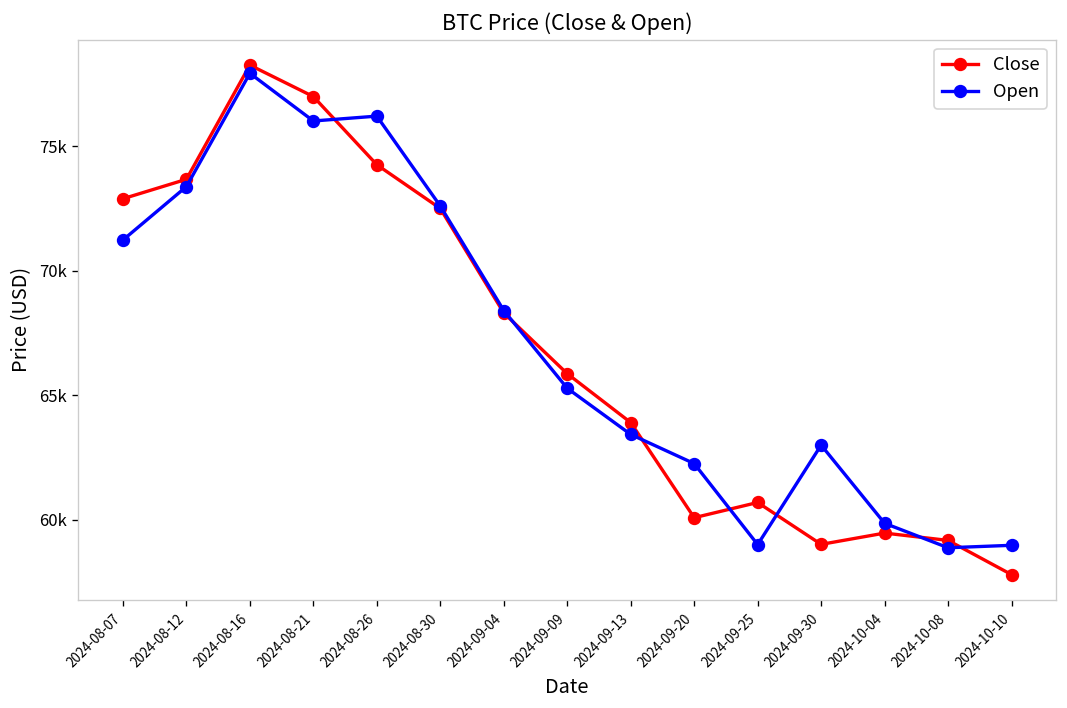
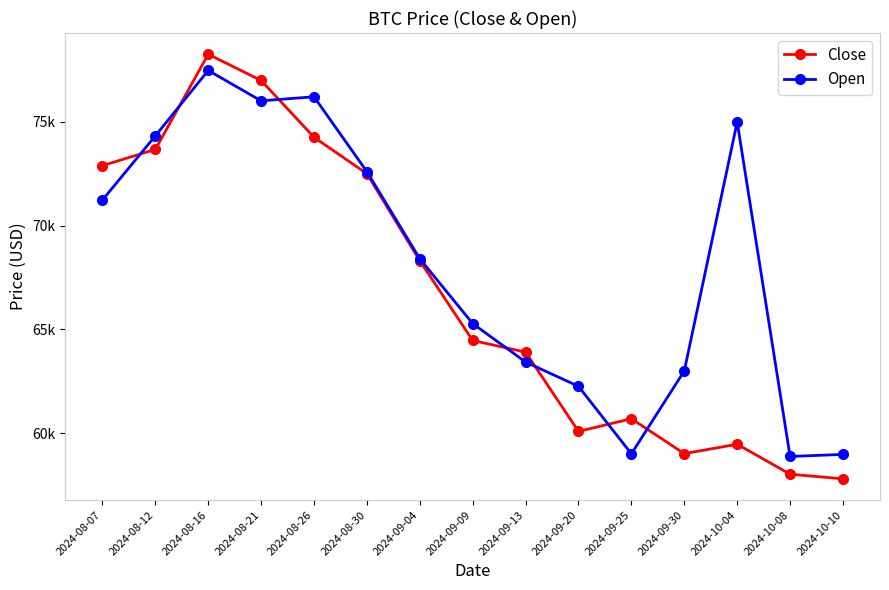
Open, 2024-08-12: 73400 -> 74300
Open, 2024-08-16: 77900 -> 77500
Close, 2024-09-09: 65900 -> 64500
Open, 2024-10-04: 59900 -> 75000
Close, 2024-10-08: 59200 -> 58000
